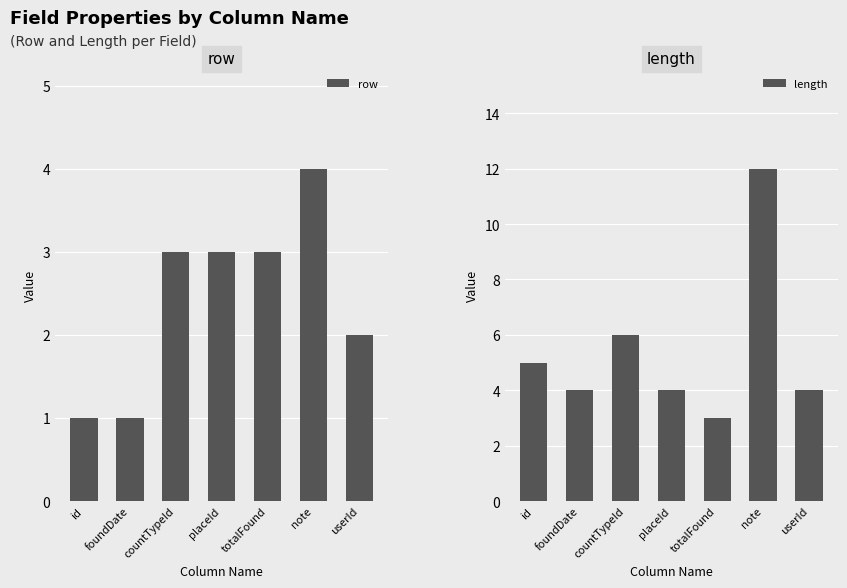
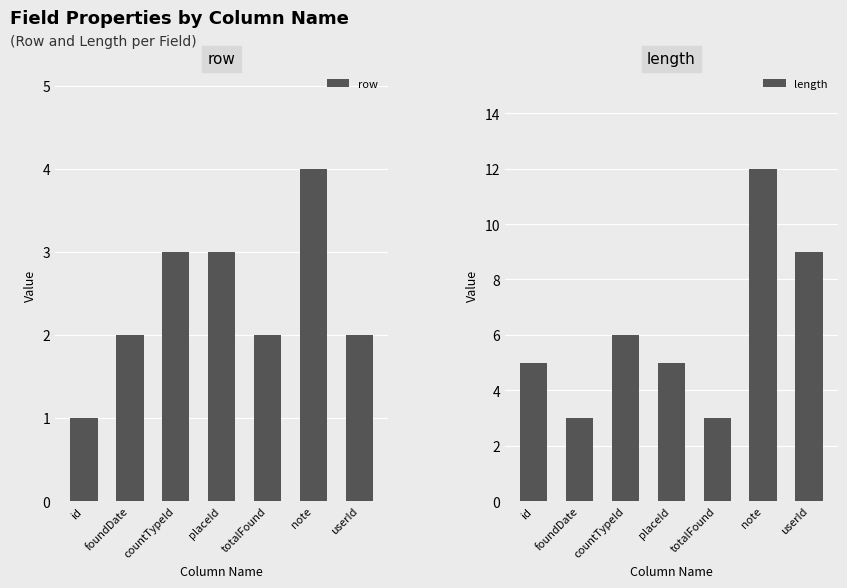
row, foundDate: 1 -> 2
row, totalFound: 3 -> 2
length, foundDate: 4 -> 3
length, placeId: 4 -> 5
length, userId: 4 -> 9
